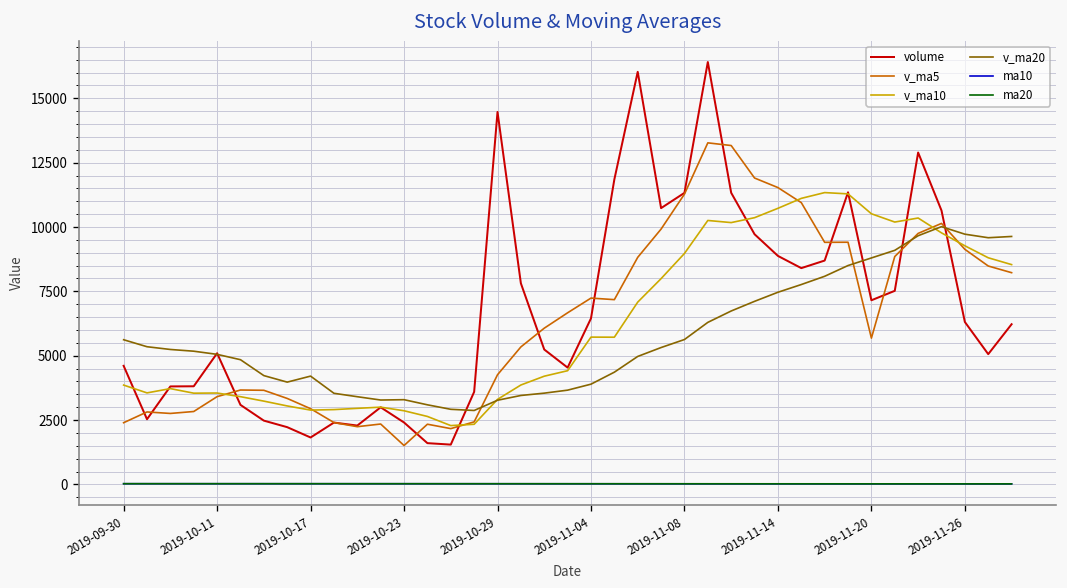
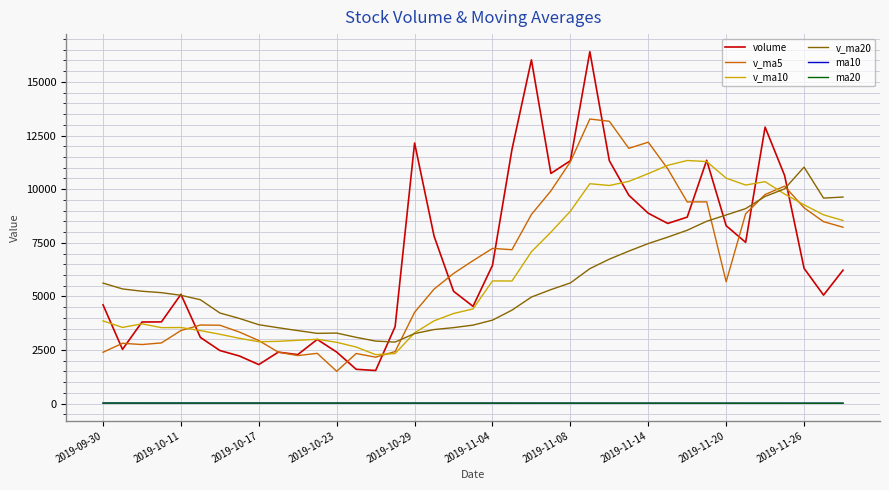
v_ma20, 2019-10-17: 4200 -> 3700
volume, 2019-10-29: 14500 -> 12200
v_ma5, 2019-11-14: 11500 -> 12200
volume, 2019-11-20: 7200 -> 8300
v_ma20, 2019-11-26: 9700 -> 11000
